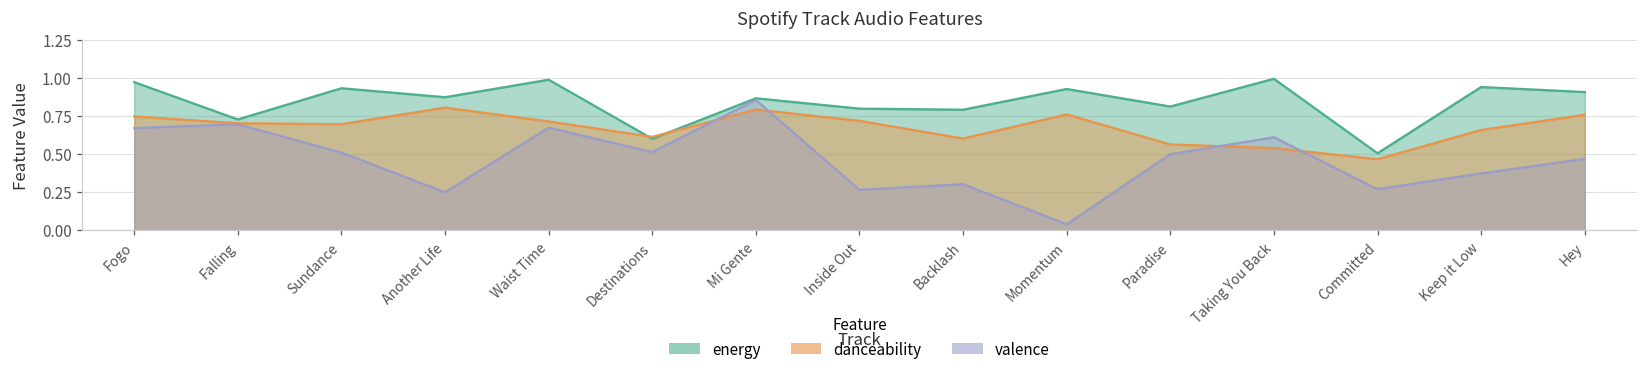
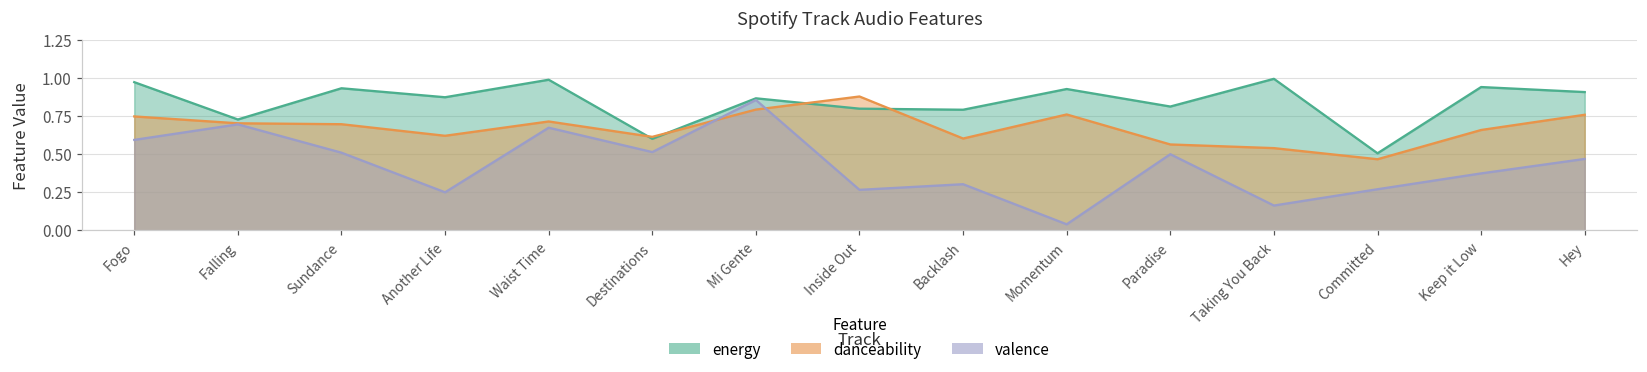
valence, Fogo: 0.67 -> 0.59
danceability, Another Life: 0.81 -> 0.62
danceability, Inside Out: 0.72 -> 0.88
valence, Taking You Back: 0.61 -> 0.16
